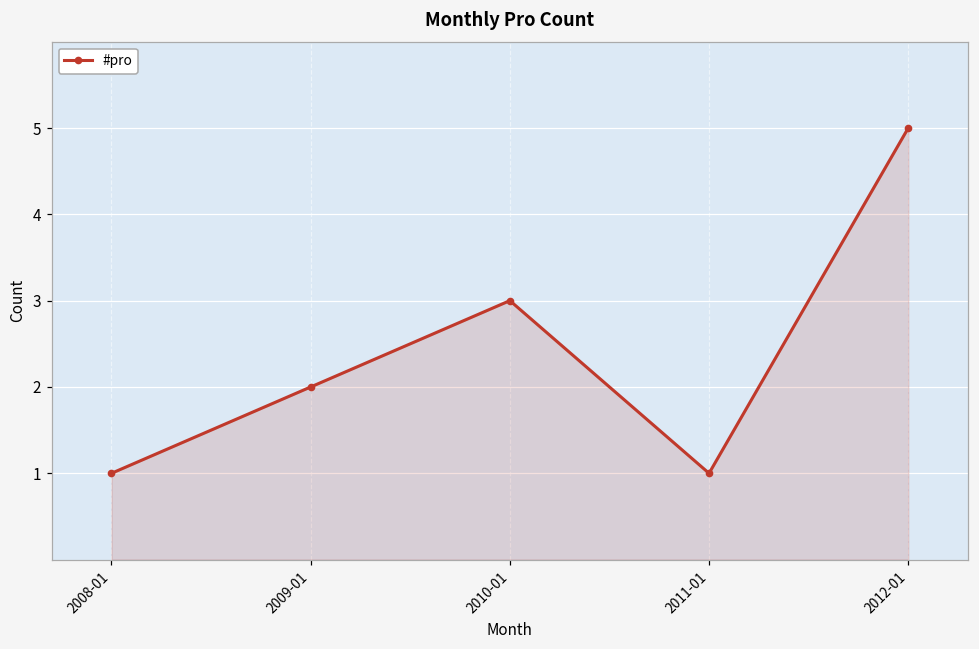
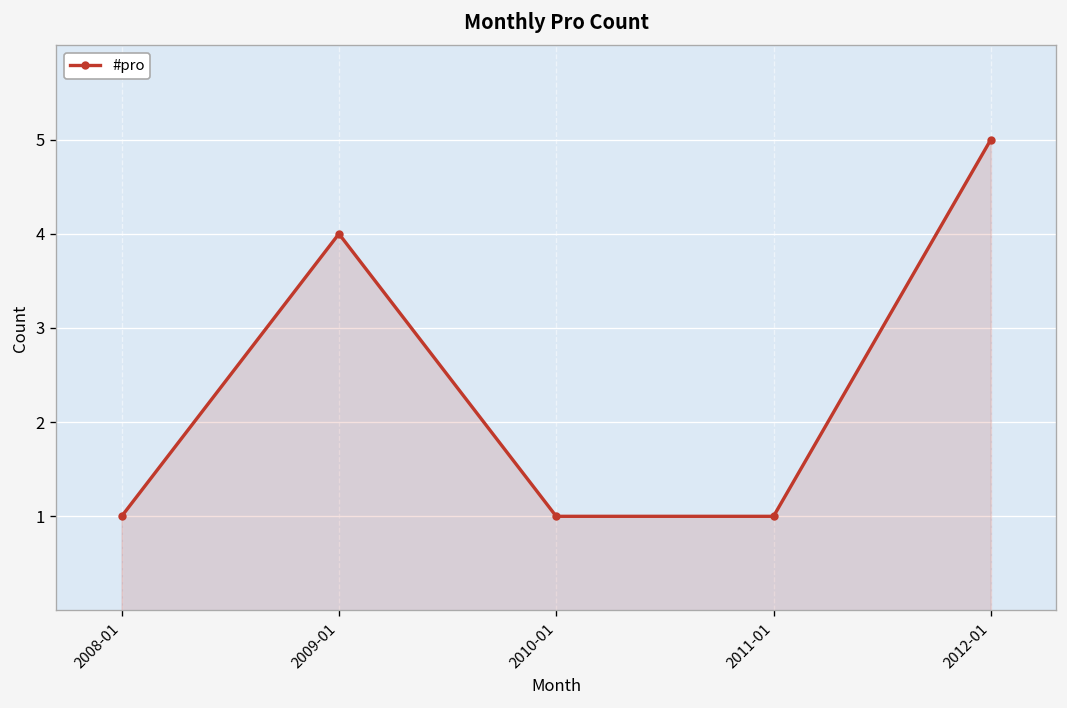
2009-01: 2 -> 4
2010-01: 3 -> 1
